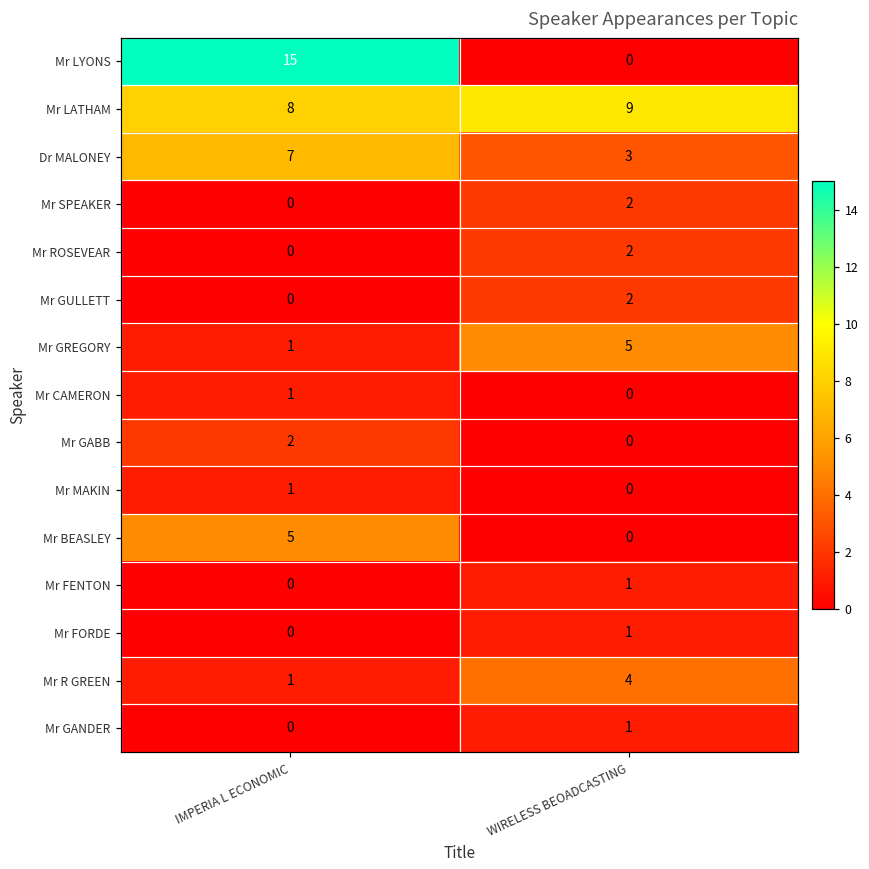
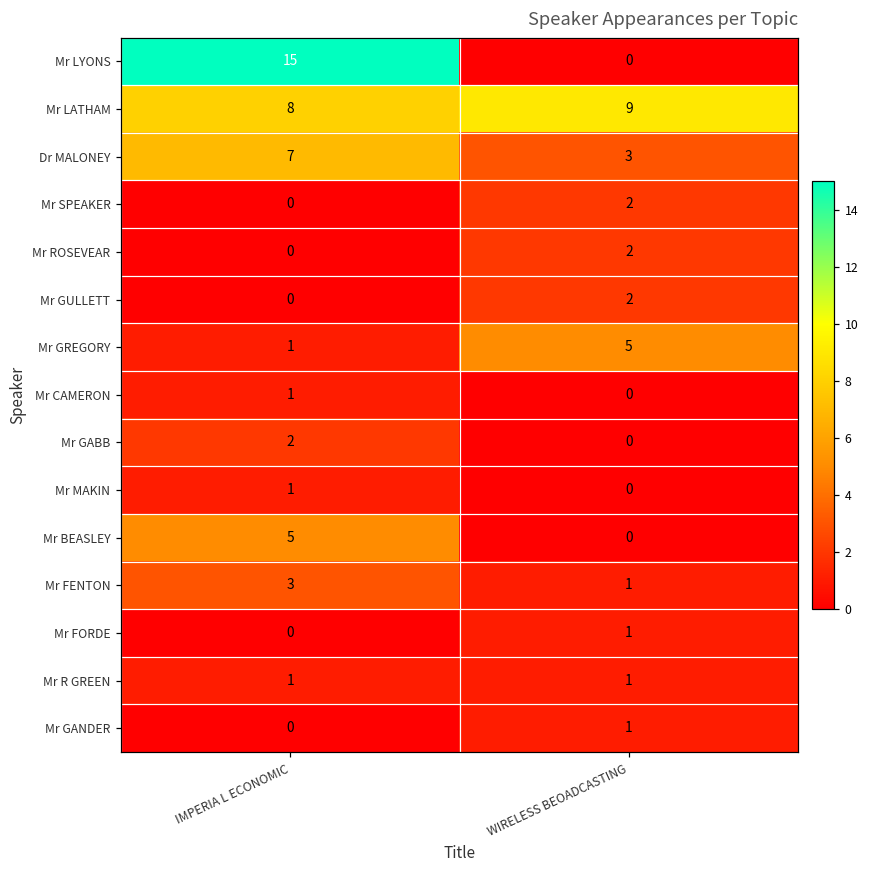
Mr FENTON, IMPERIA L ECONOMIC: 0 -> 3
Mr R GREEN, WIRELESS BEOADCASTING: 4 -> 1
